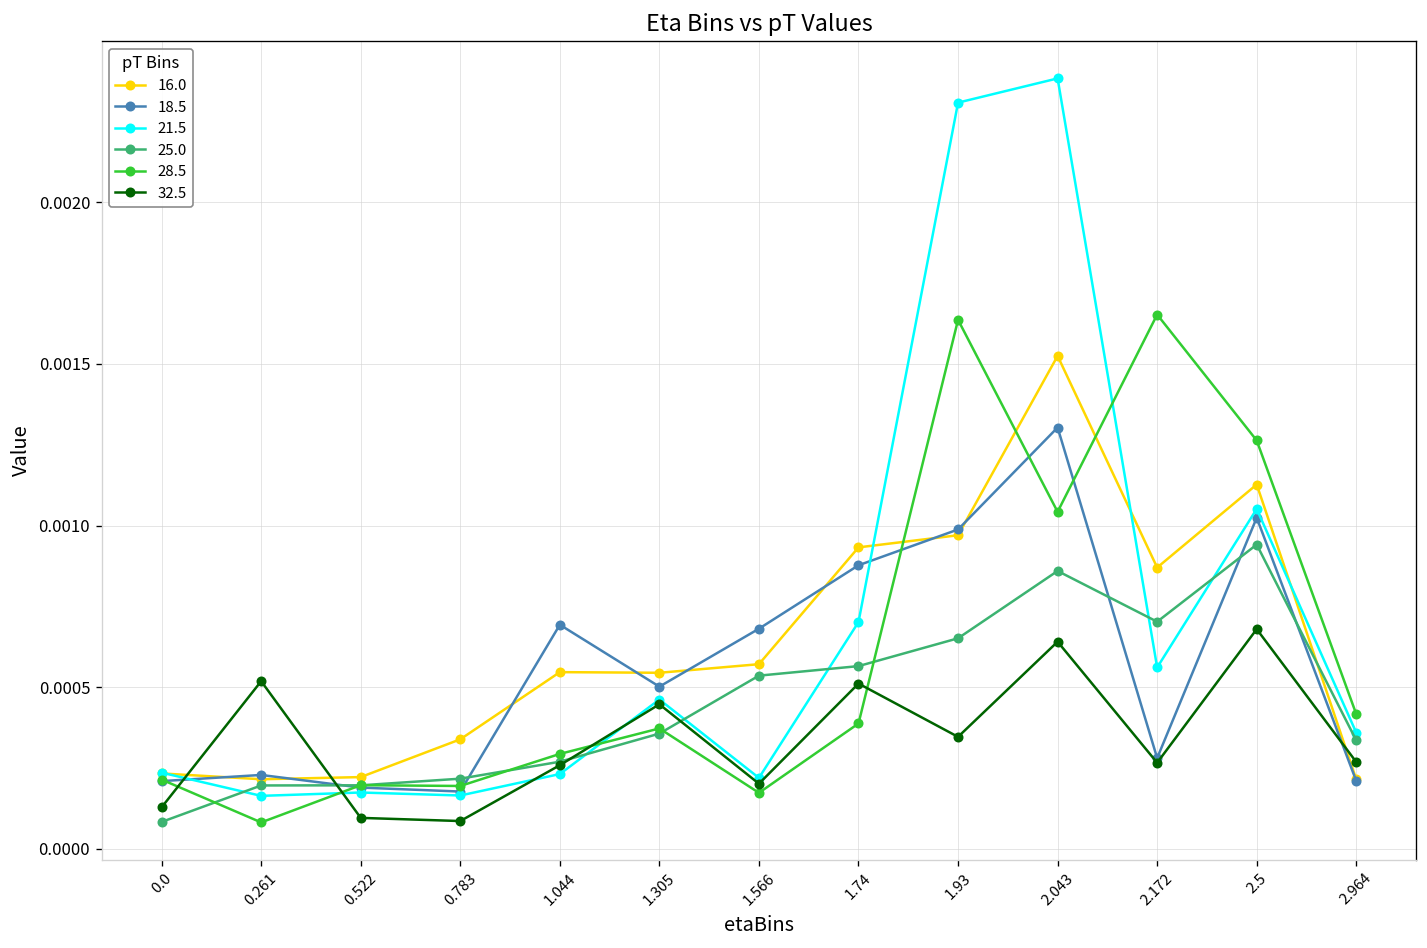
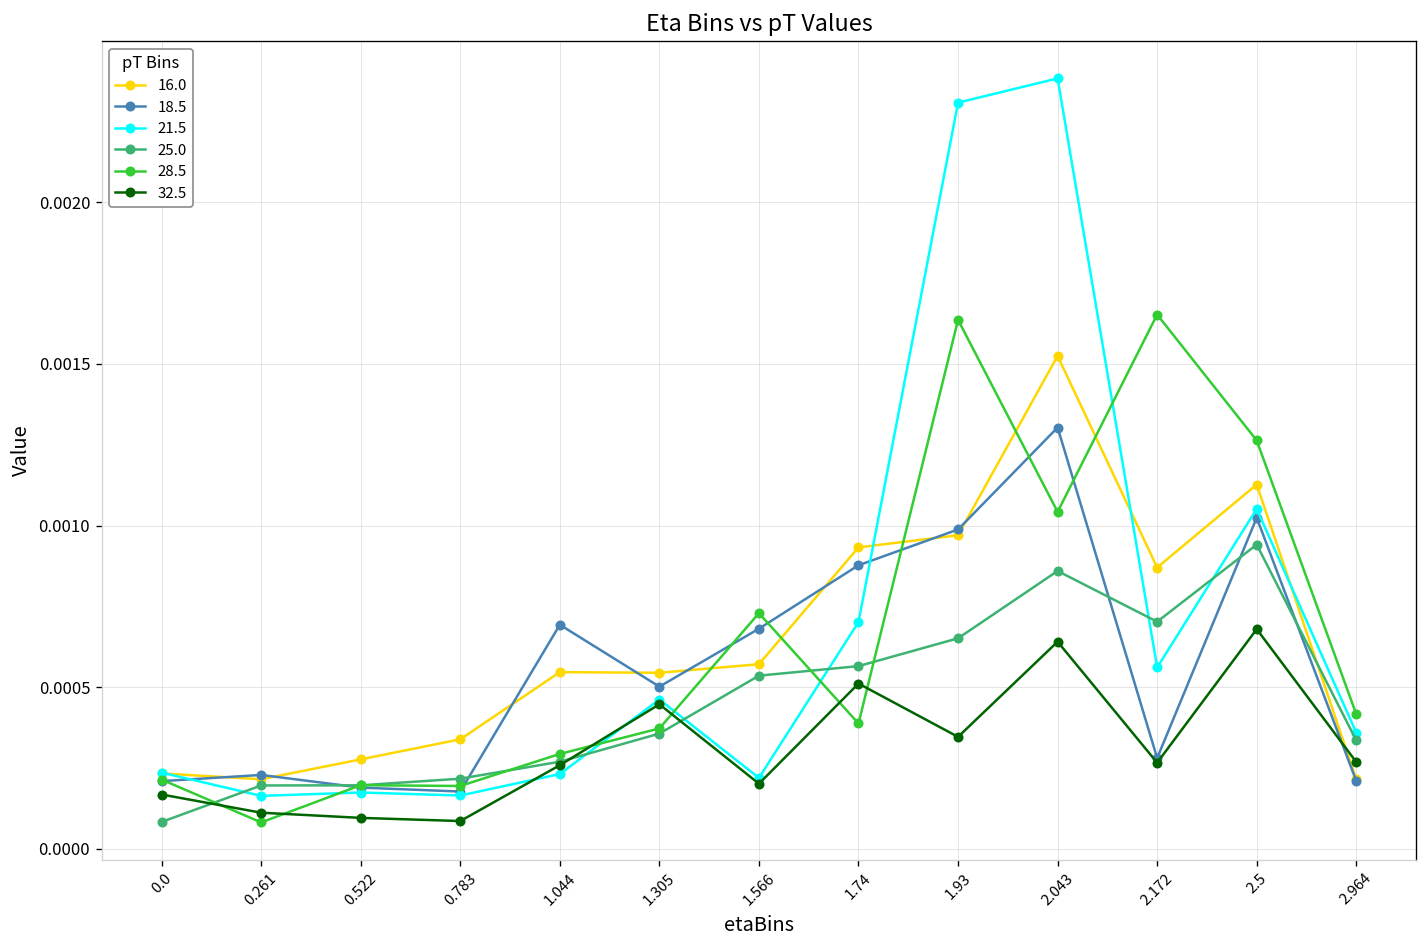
32.5, 0.0: 0.00013 -> 0.00017
32.5, 0.261: 0.00052 -> 0.00011
16.0, 0.522: 0.00022 -> 0.00028
28.5, 1.566: 0.00017 -> 0.00073
